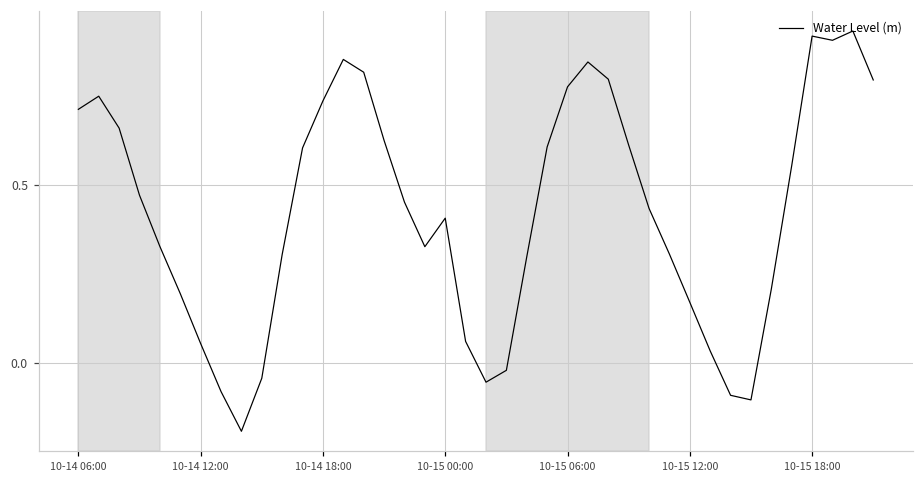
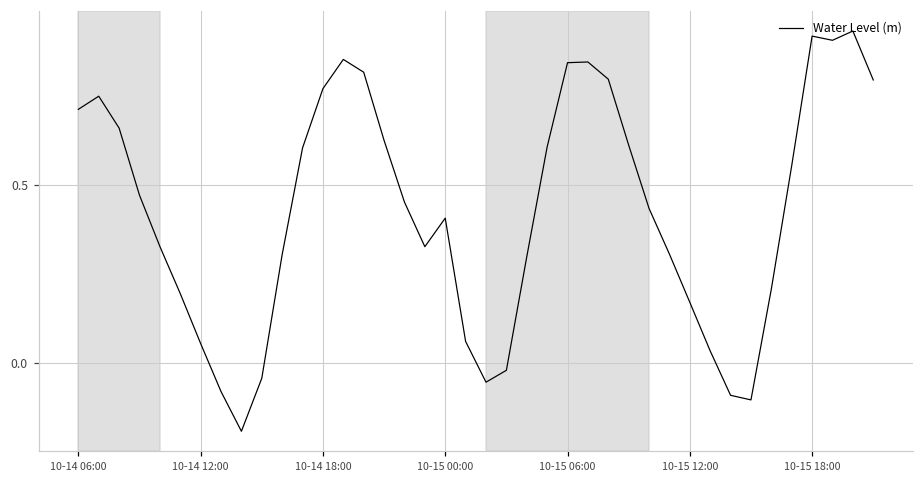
10-14 18:00: 0.73 -> 0.77
10-15 06:00: 0.77 -> 0.84
